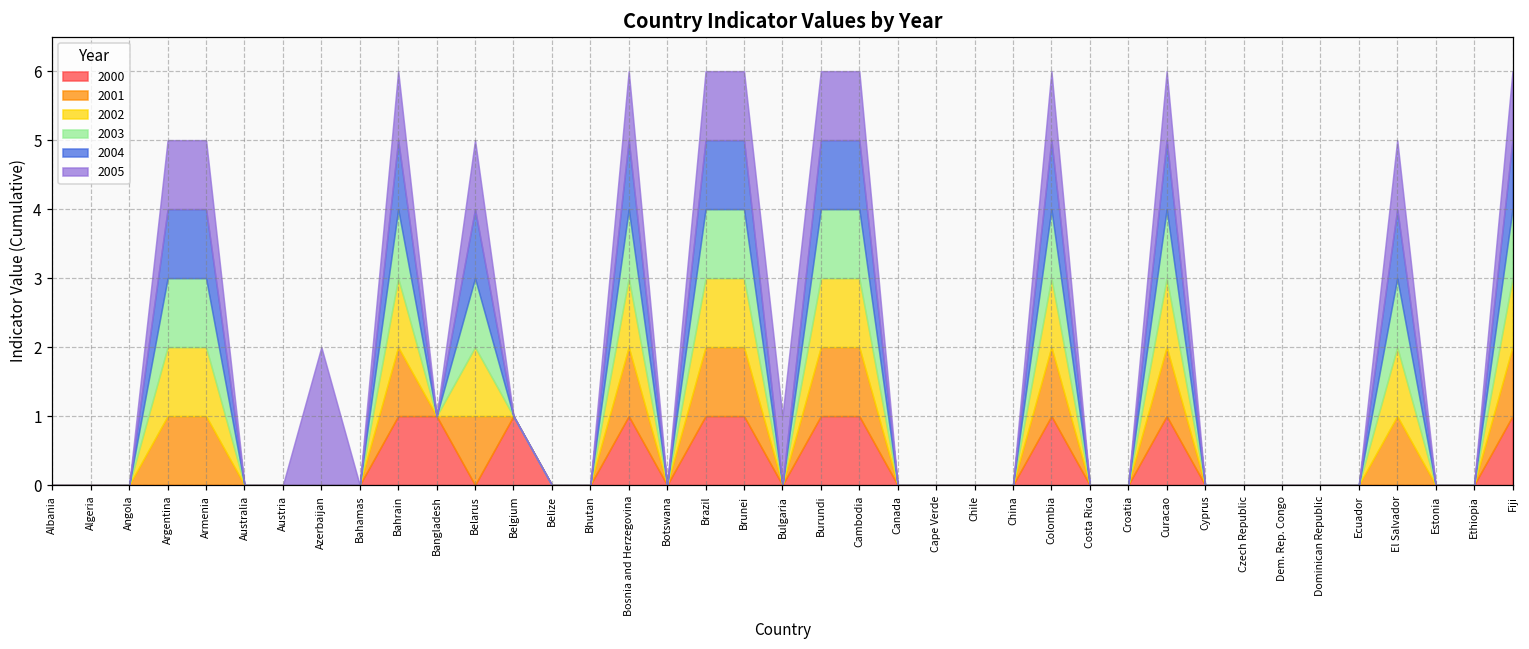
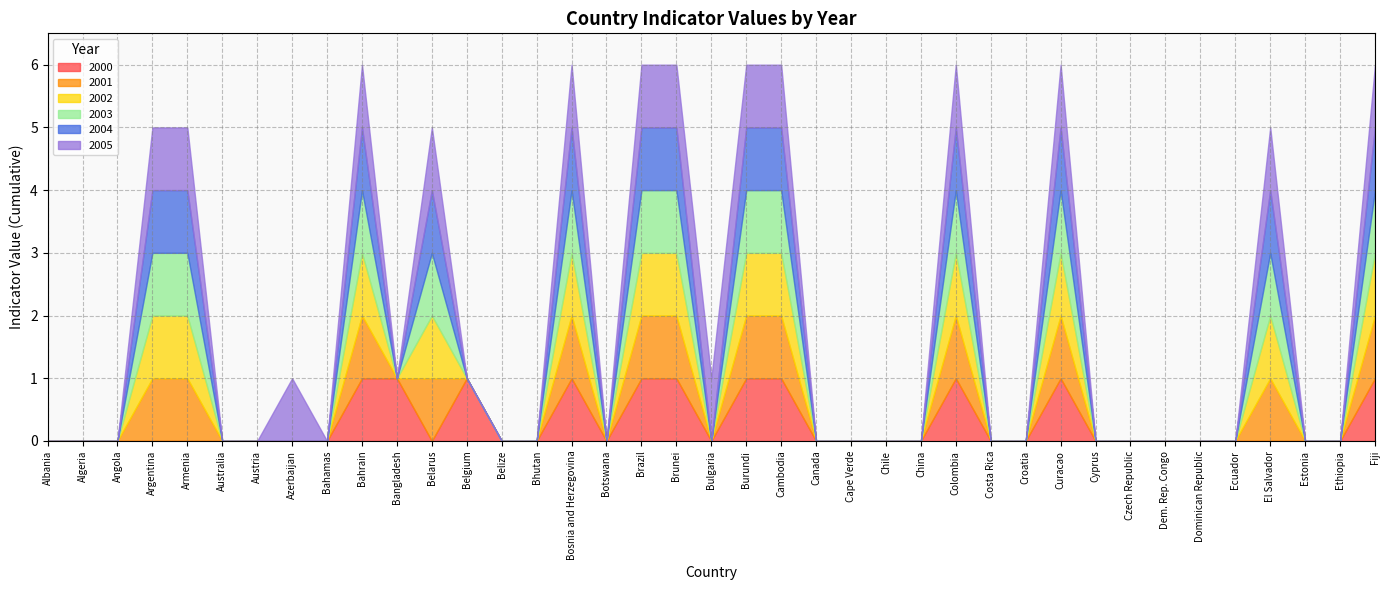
2005, Azerbaijan: 2 -> 1
